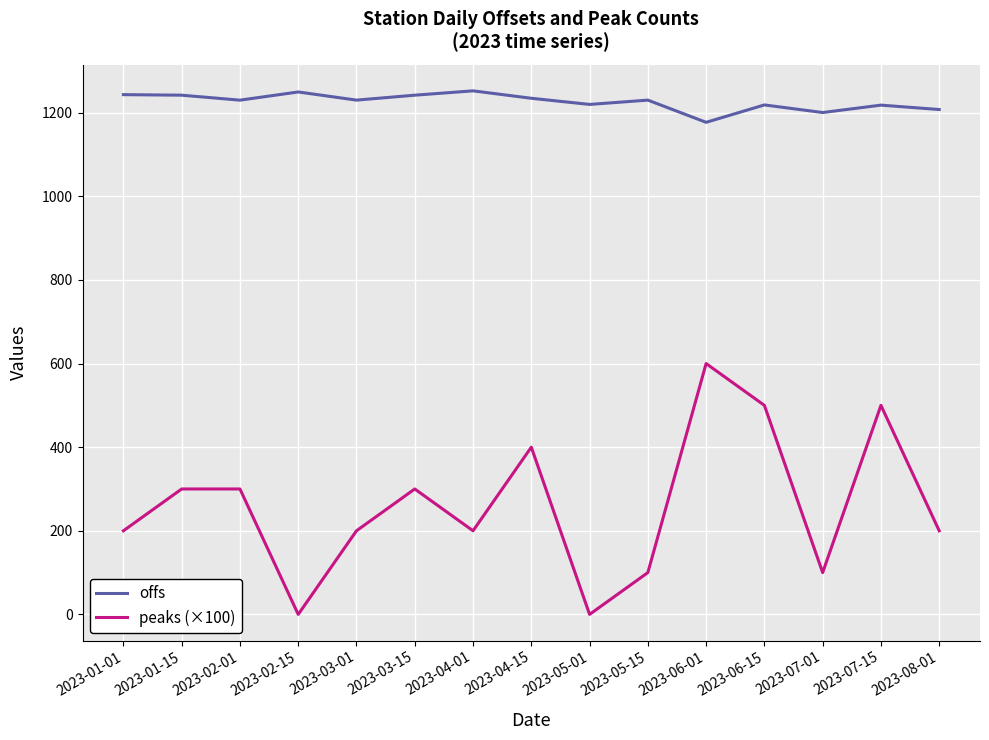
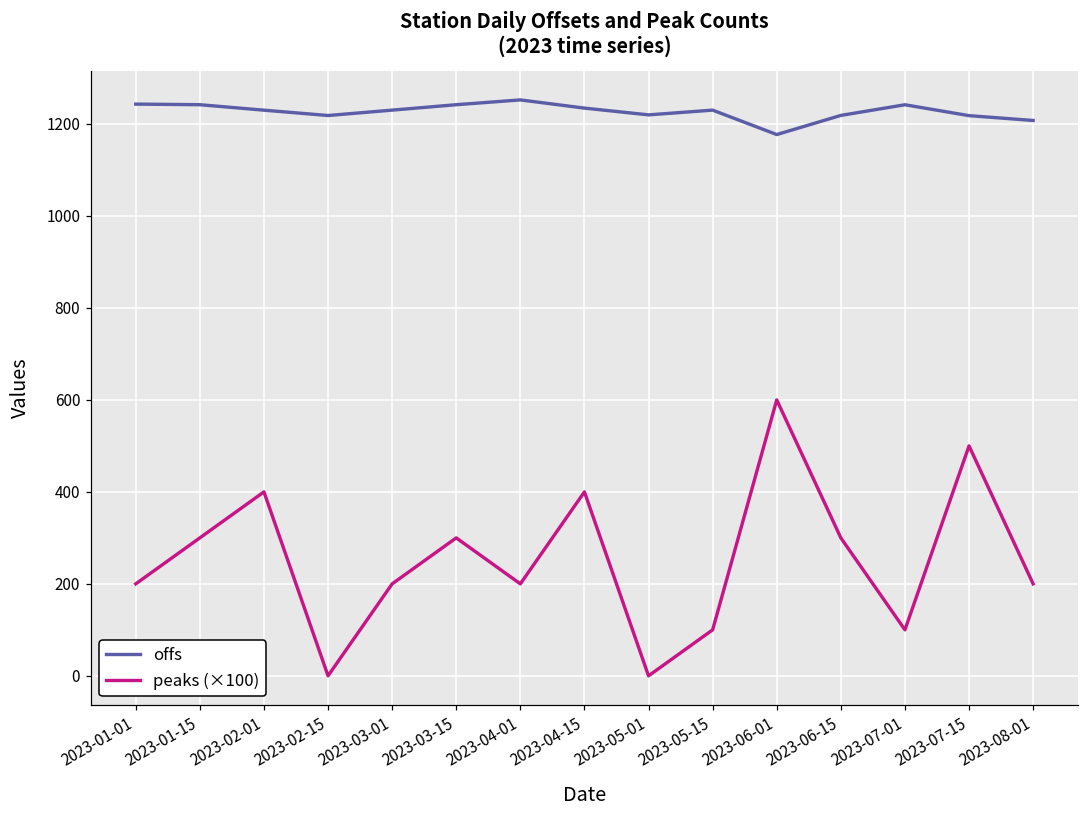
peaks (×100), 2023-02-01: 300 -> 400
offs, 2023-02-15: 1250 -> 1220
peaks (×100), 2023-06-15: 500 -> 300
offs, 2023-07-01: 1200 -> 1240
